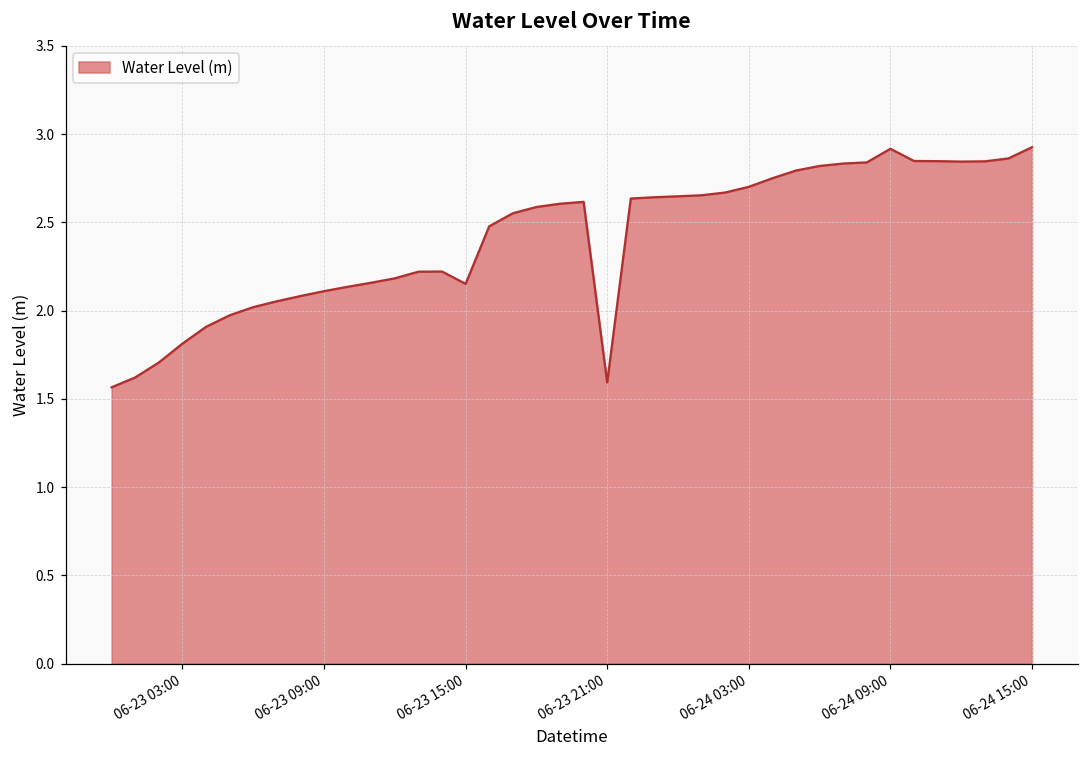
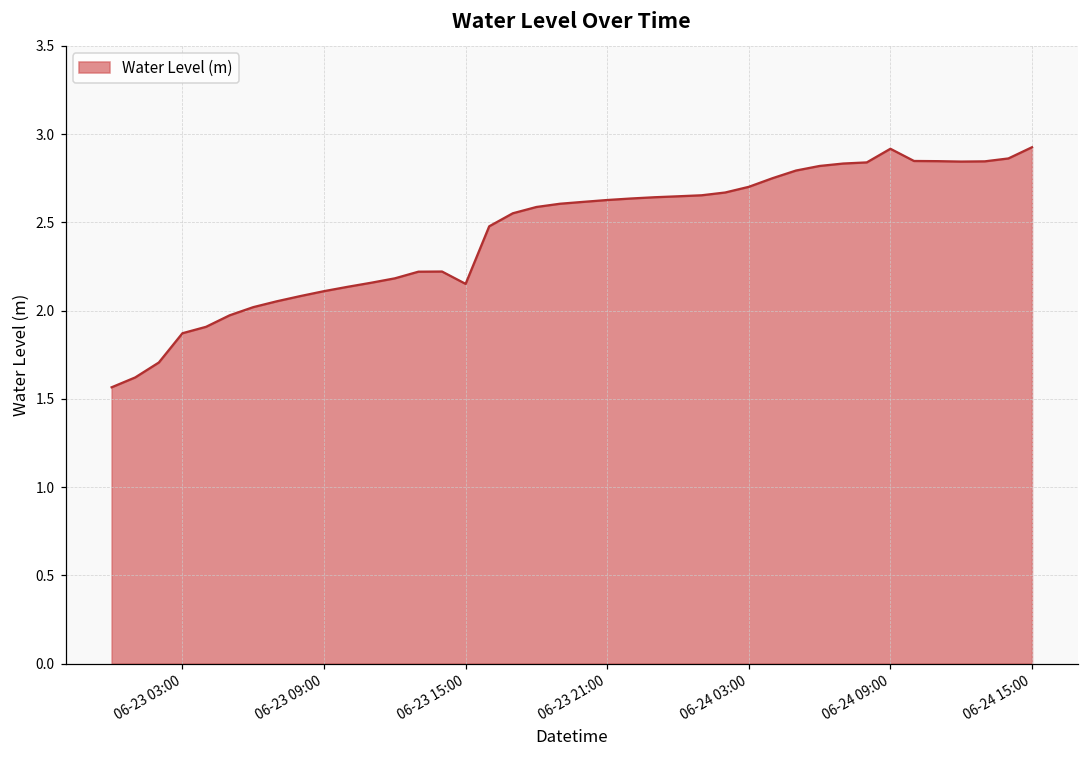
06-23 03:00: 1.81 -> 1.87
06-23 21:00: 1.59 -> 2.63
